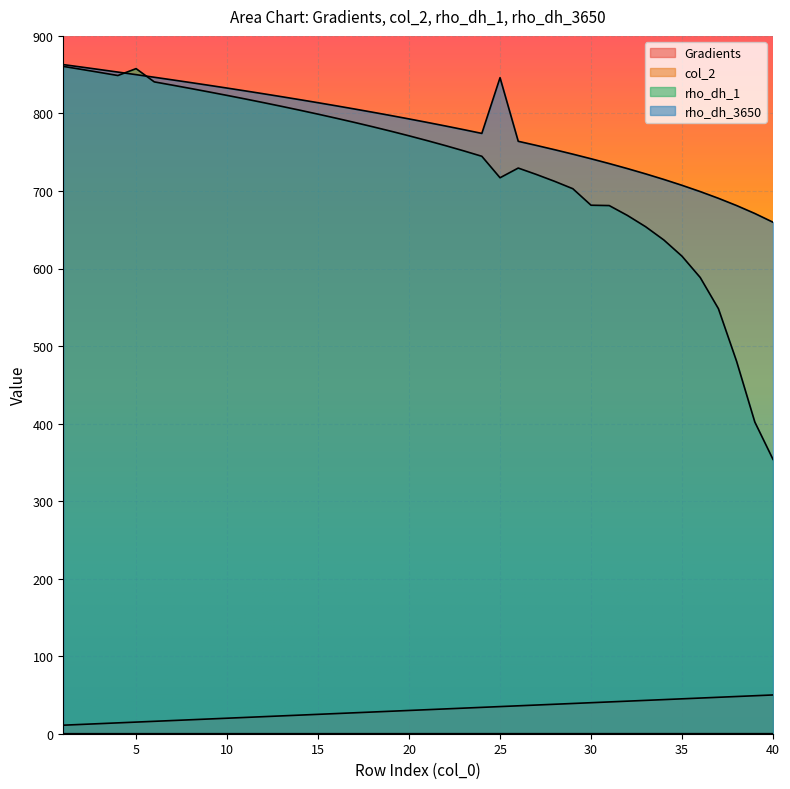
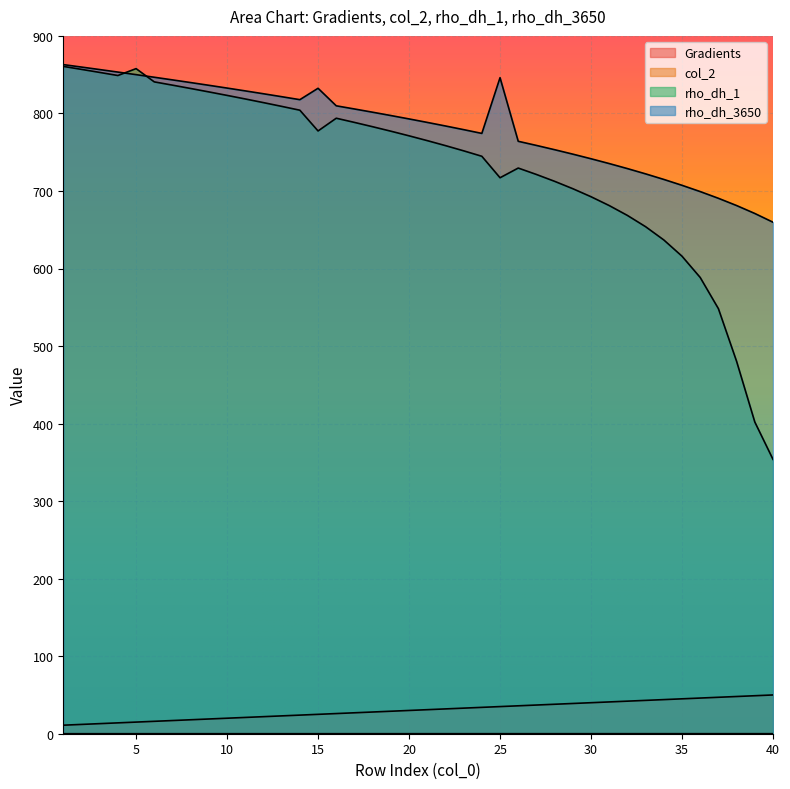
rho_dh_1, 15: 800 -> 780
rho_dh_3650, 15: 810 -> 830
rho_dh_1, 30: 680 -> 690
